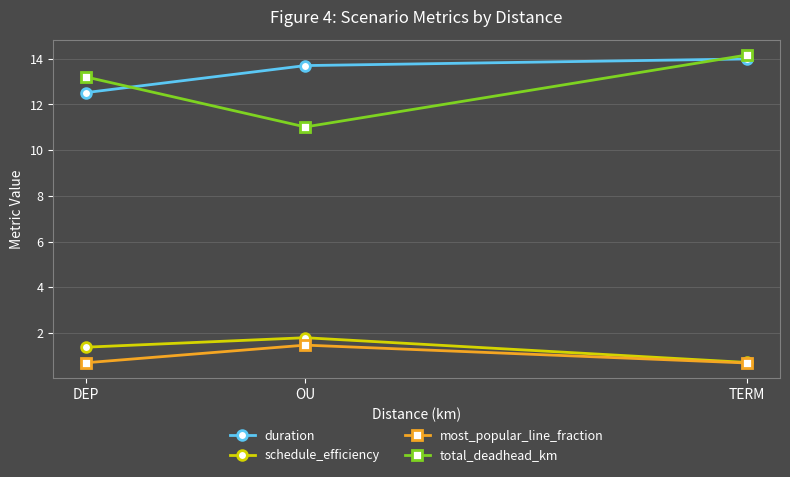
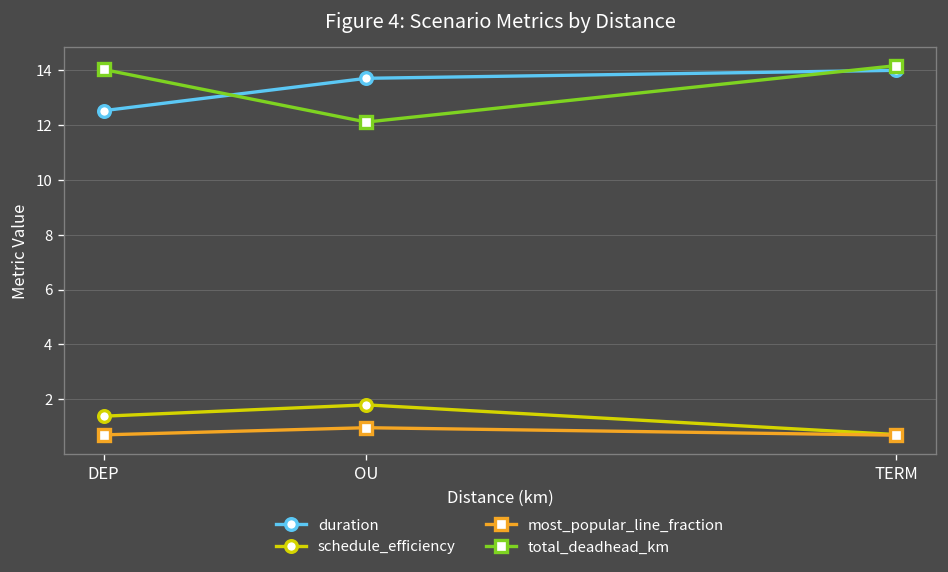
total_deadhead_km, DEP: 13.2 -> 14.0
most_popular_line_fraction, OU: 1.5 -> 1.0
total_deadhead_km, OU: 11.0 -> 12.1
